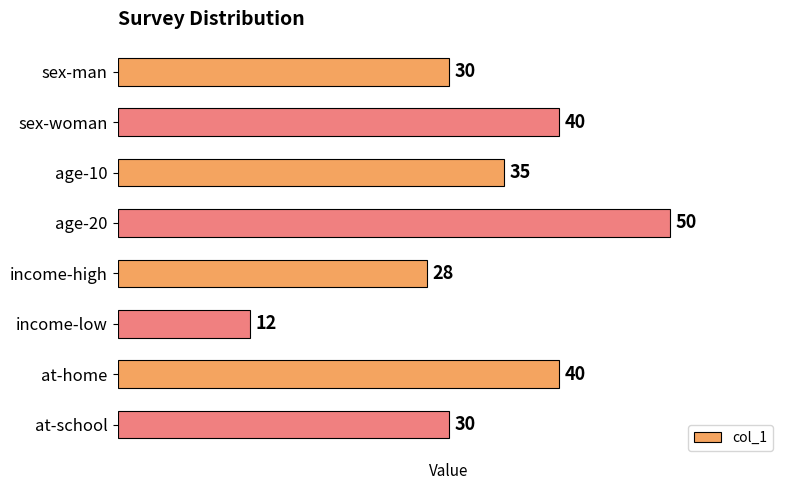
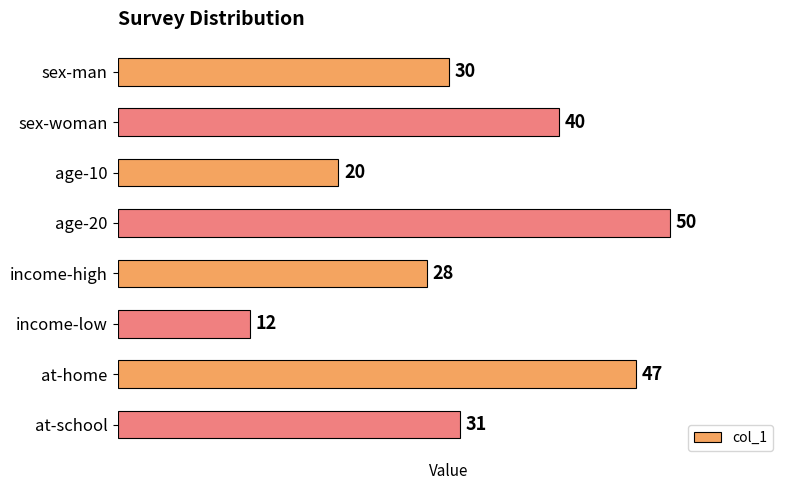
age-10: 35 -> 20
at-home: 40 -> 47
at-school: 30 -> 31
